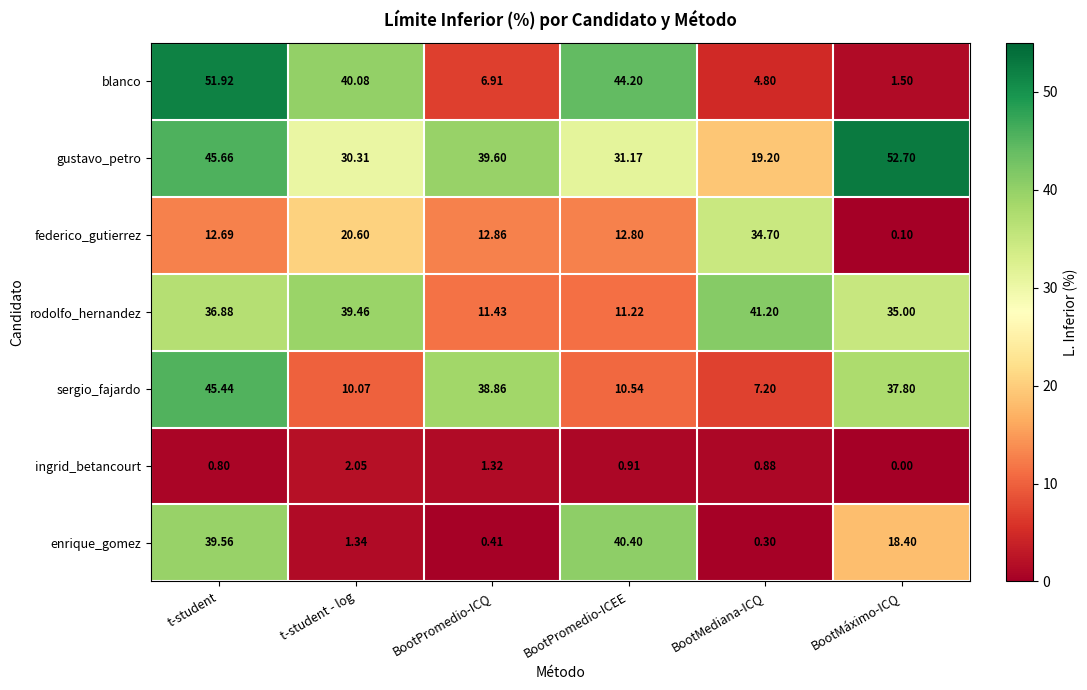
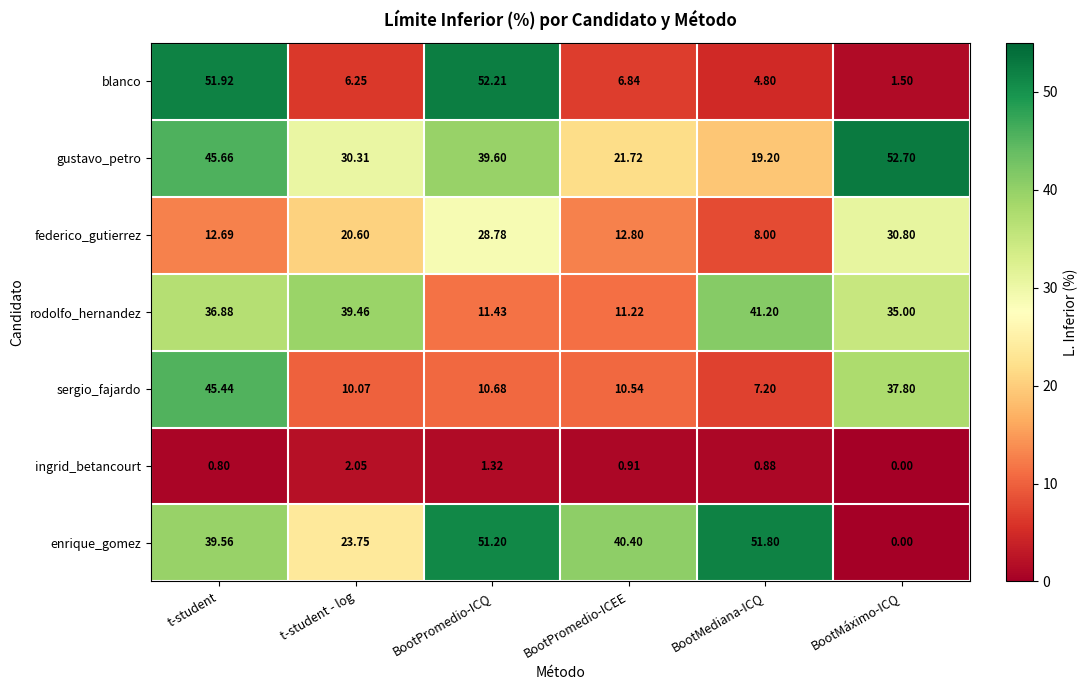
blanco, t-student - log: 40.08 -> 6.25
blanco, BootPromedio-ICQ: 6.91 -> 52.21
blanco, BootPromedio-ICEE: 44.20 -> 6.84
gustavo_petro, BootPromedio-ICEE: 31.17 -> 21.72
federico_gutierrez, BootPromedio-ICQ: 12.86 -> 28.78
federico_gutierrez, BootMediana-ICQ: 34.70 -> 8.00
federico_gutierrez, BootMáximo-ICQ: 0.10 -> 30.80
sergio_fajardo, BootPromedio-ICQ: 38.86 -> 10.68
enrique_gomez, t-student - log: 1.34 -> 23.75
enrique_gomez, BootPromedio-ICQ: 0.41 -> 51.20
enrique_gomez, BootMediana-ICQ: 0.30 -> 51.80
enrique_gomez, BootMáximo-ICQ: 18.40 -> 0.00
